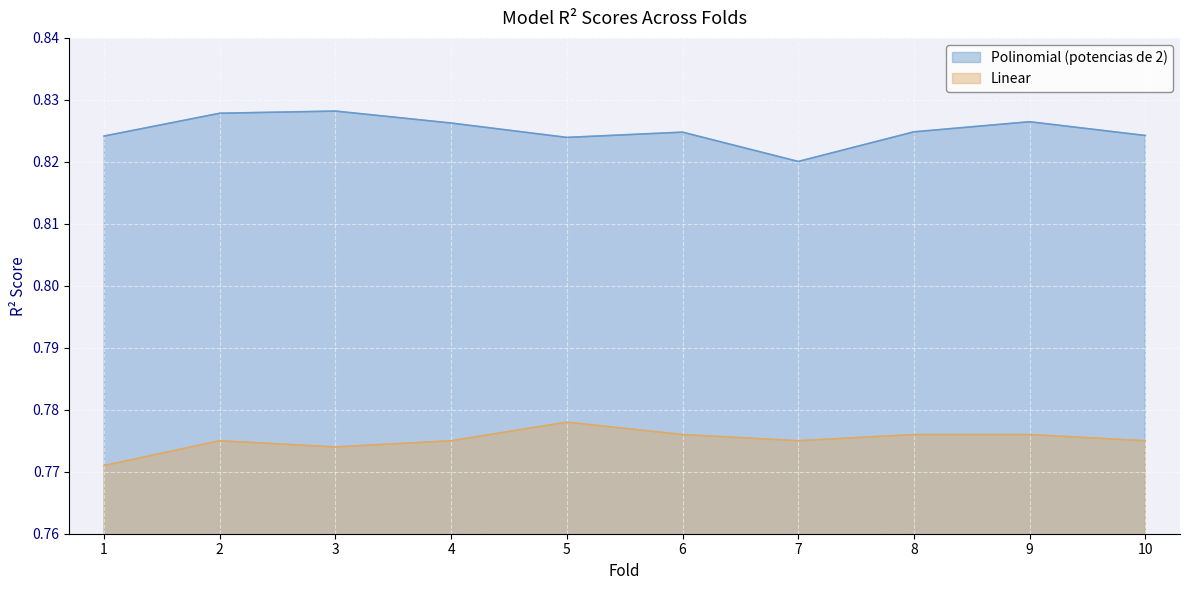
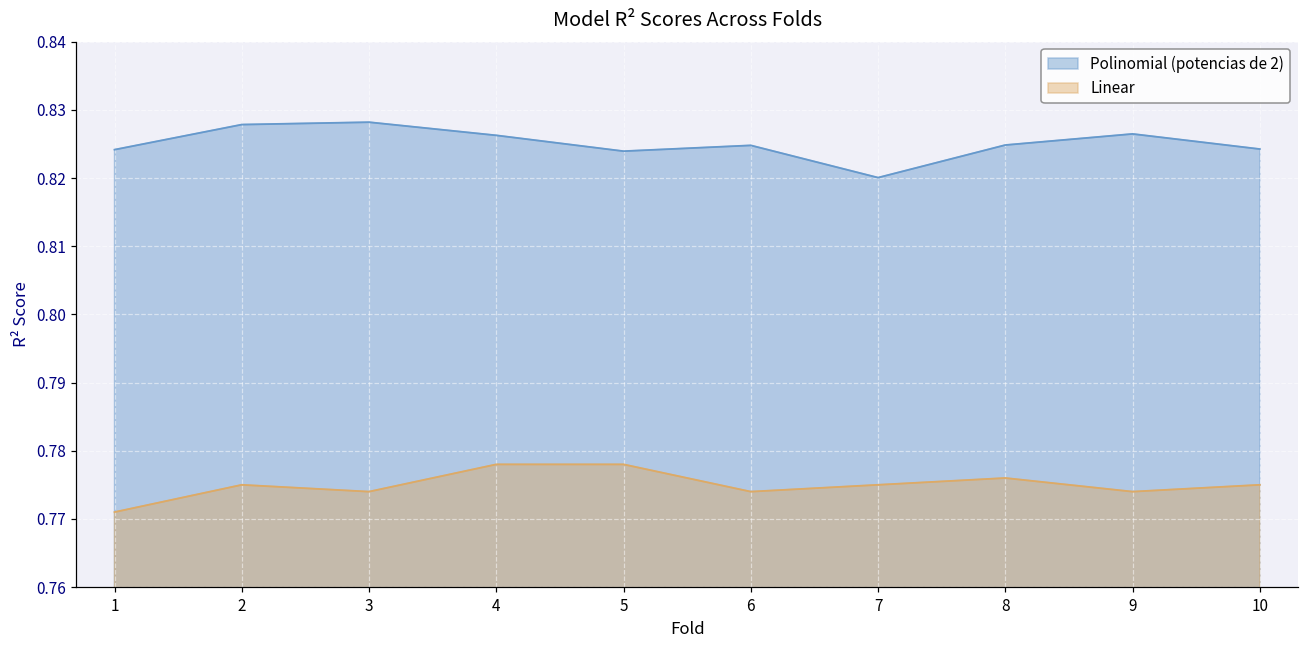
Linear, 4: 0.775 -> 0.778
Linear, 6: 0.776 -> 0.774
Linear, 9: 0.776 -> 0.774
